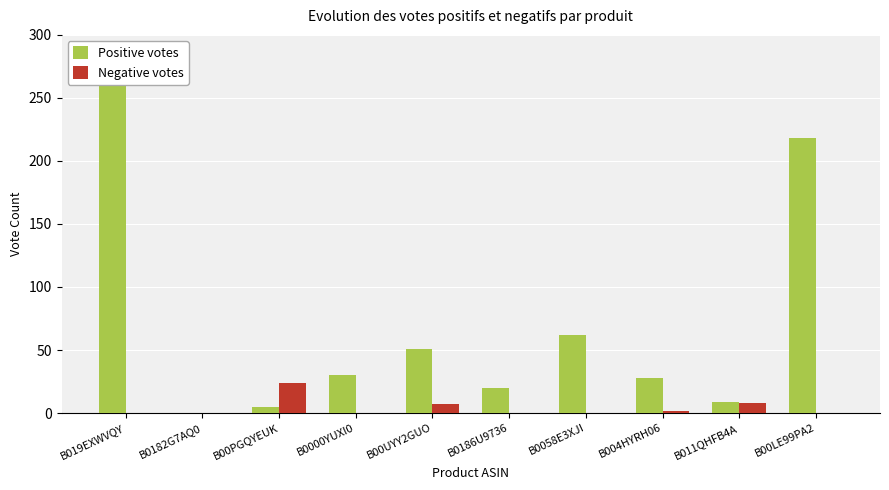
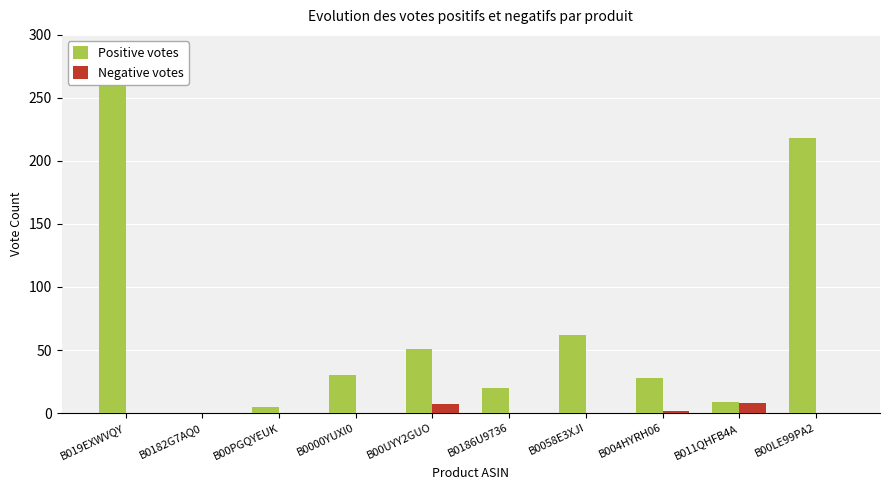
Negative votes, B00PGQYEUK: 24 -> 0
